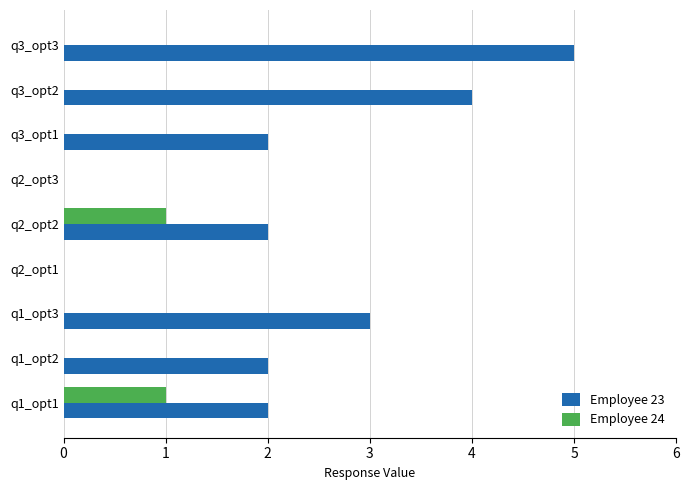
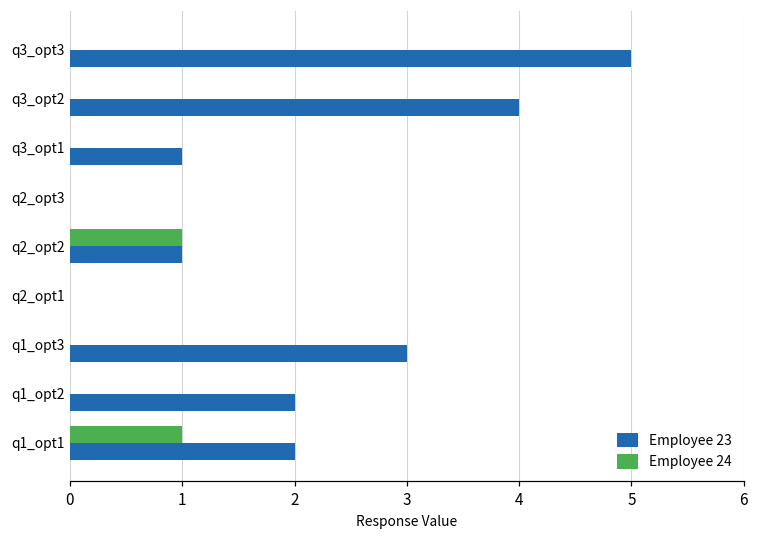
Employee 23, q3_opt1: 2 -> 1
Employee 23, q2_opt2: 2 -> 1
